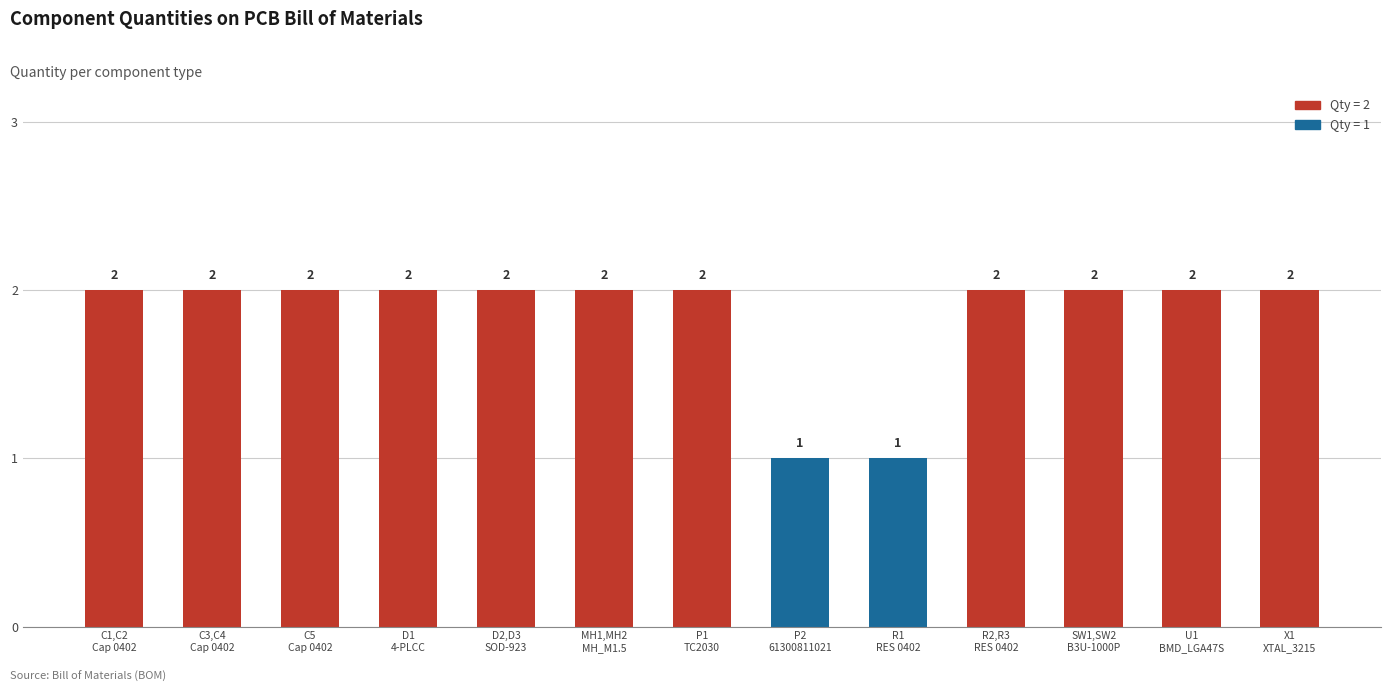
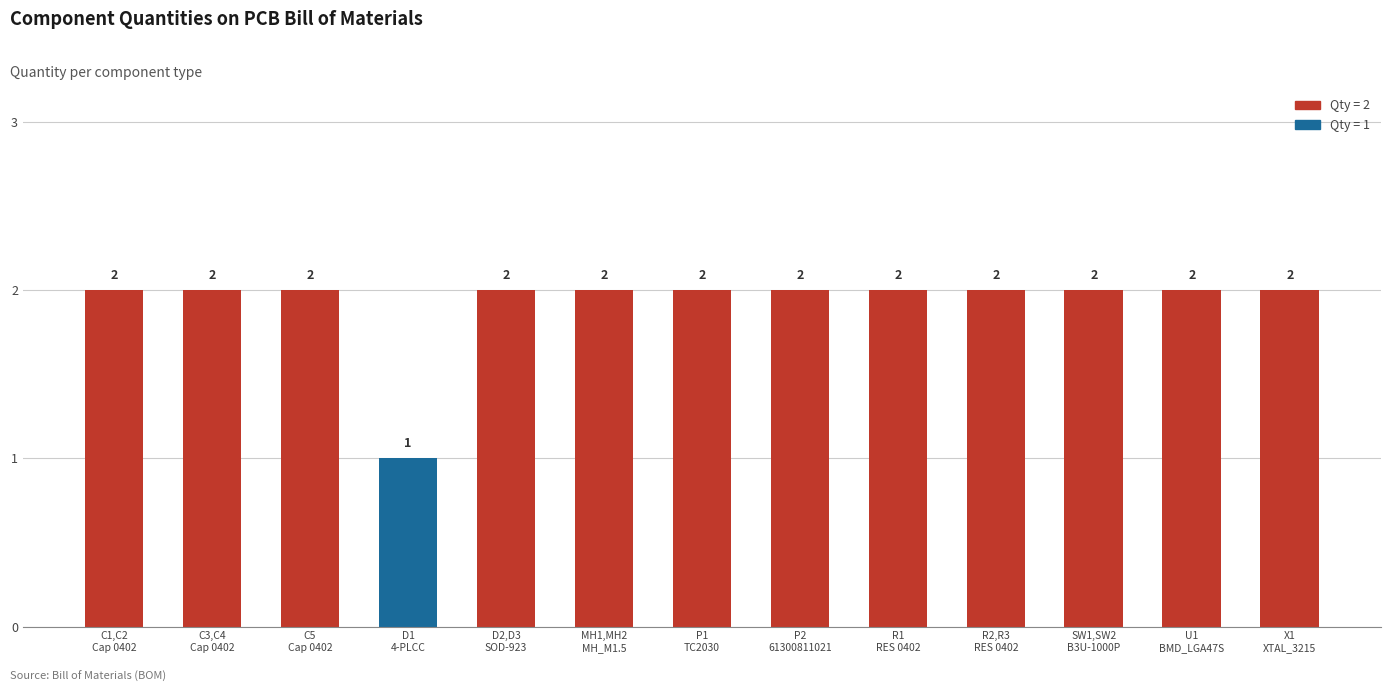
D1 4-PLCC: 2 -> 1
P2 61300811021: 1 -> 2
R1 RES 0402: 1 -> 2
